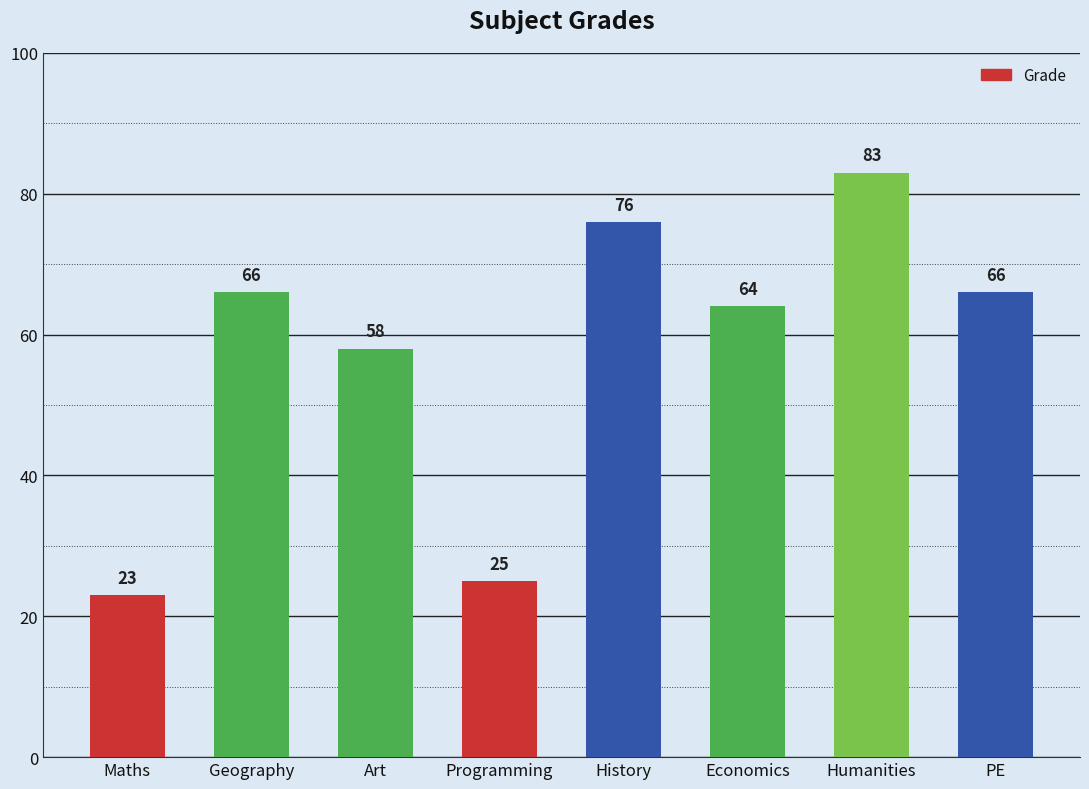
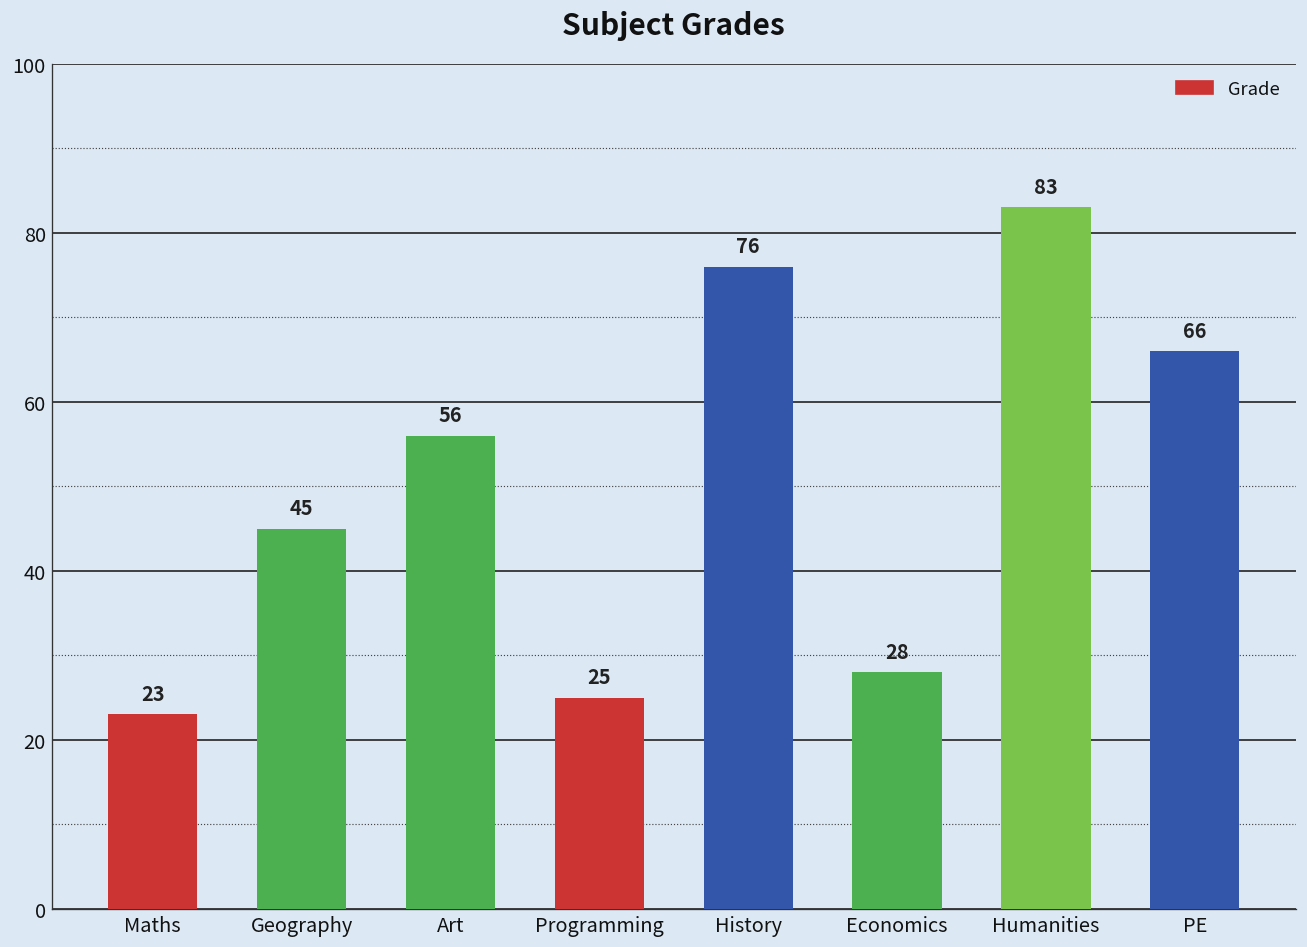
Geography: 66 -> 45
Art: 58 -> 56
Economics: 64 -> 28
